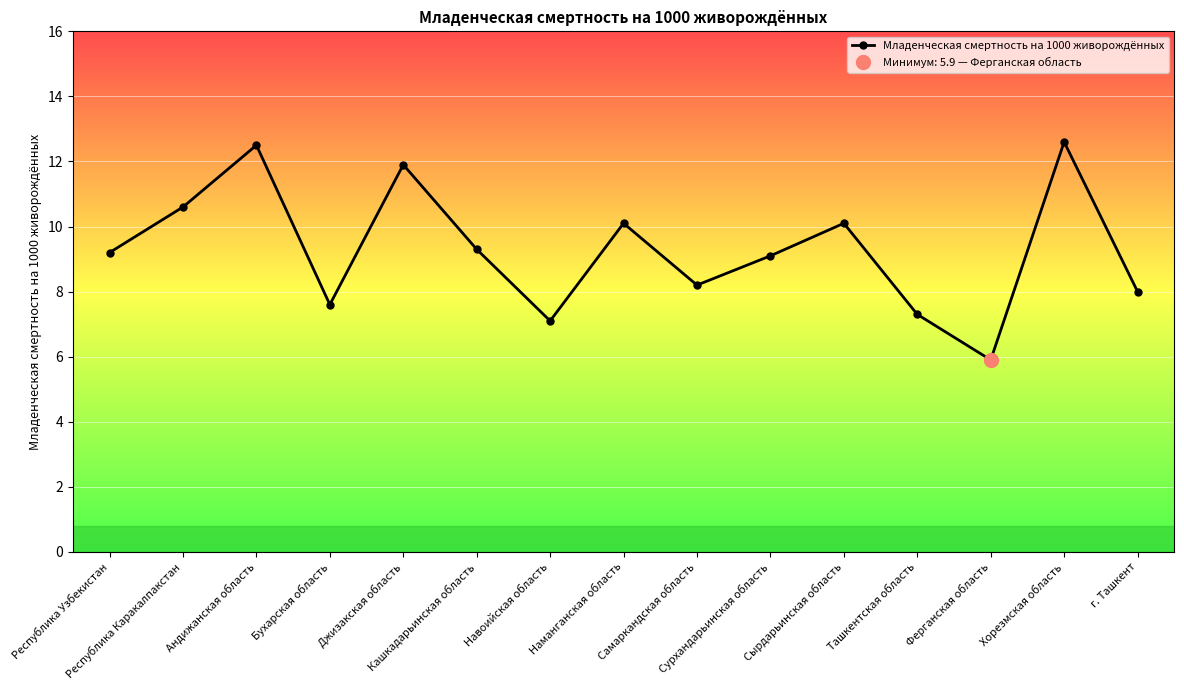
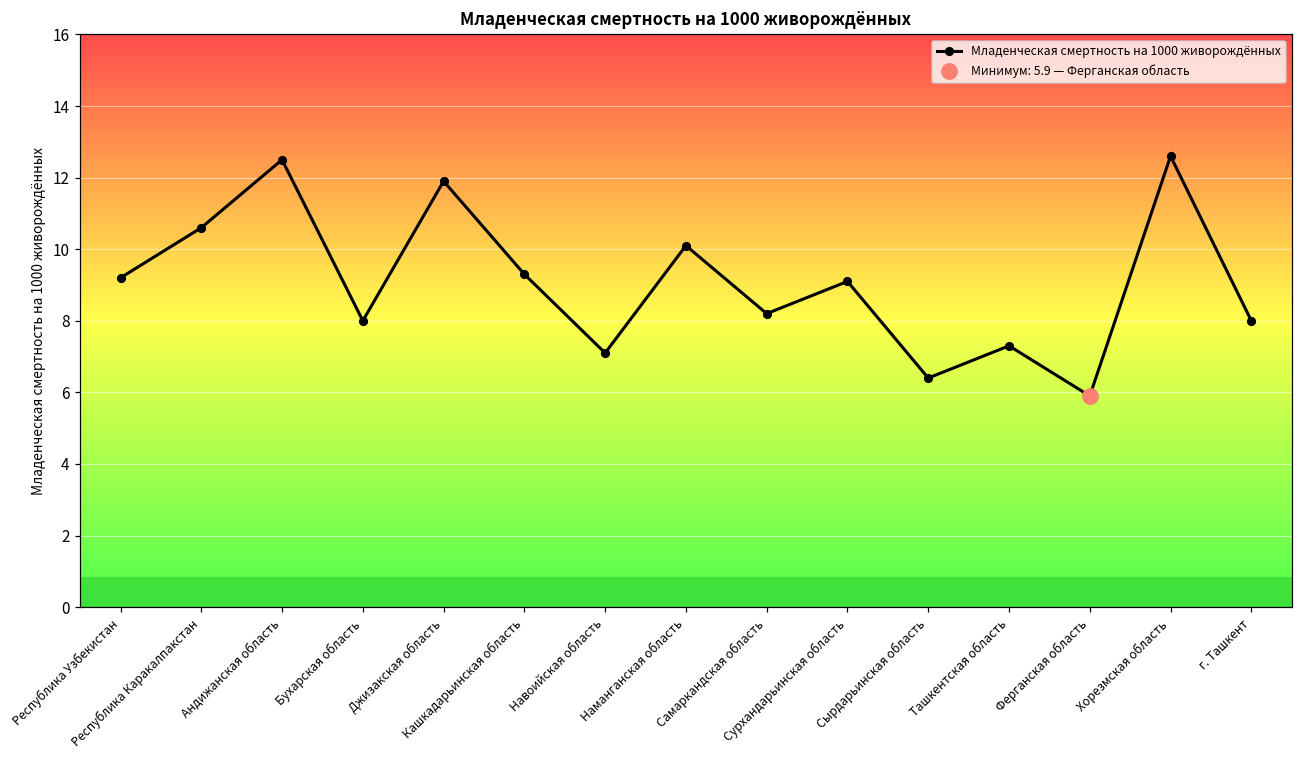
Младенческая смертность на 1000 живорождённых, Бухарская область: 7.6 -> 8.0
Младенческая смертность на 1000 живорождённых, Сырдарьинская область: 10.1 -> 6.4
